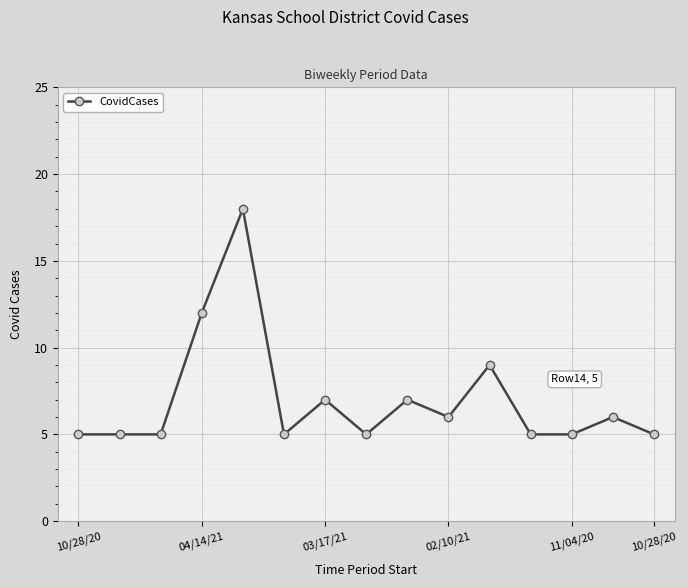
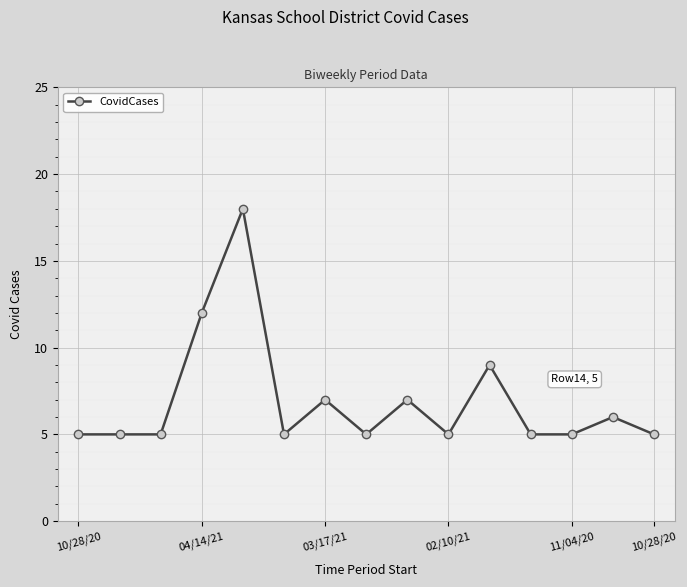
02/10/21: 6 -> 5
